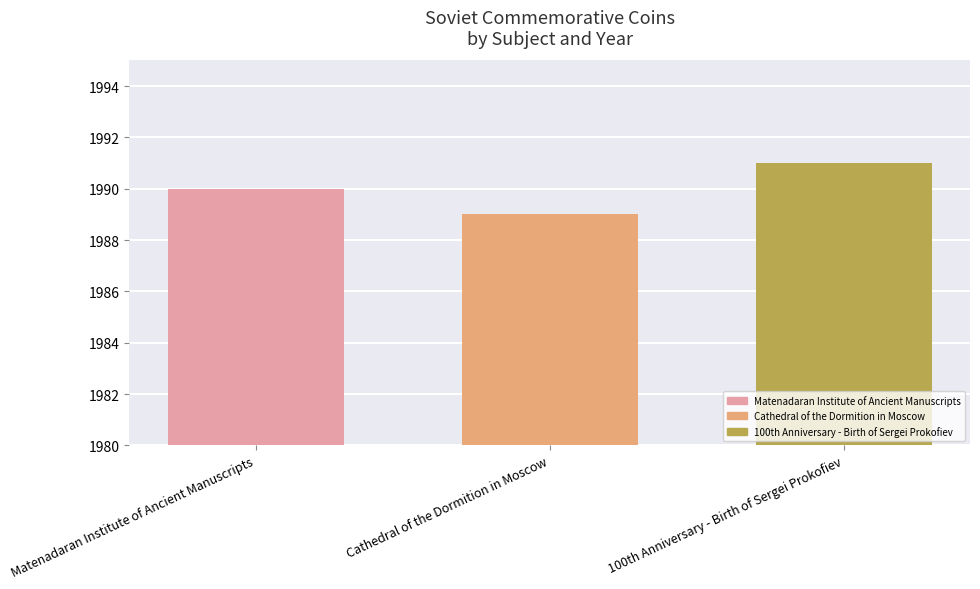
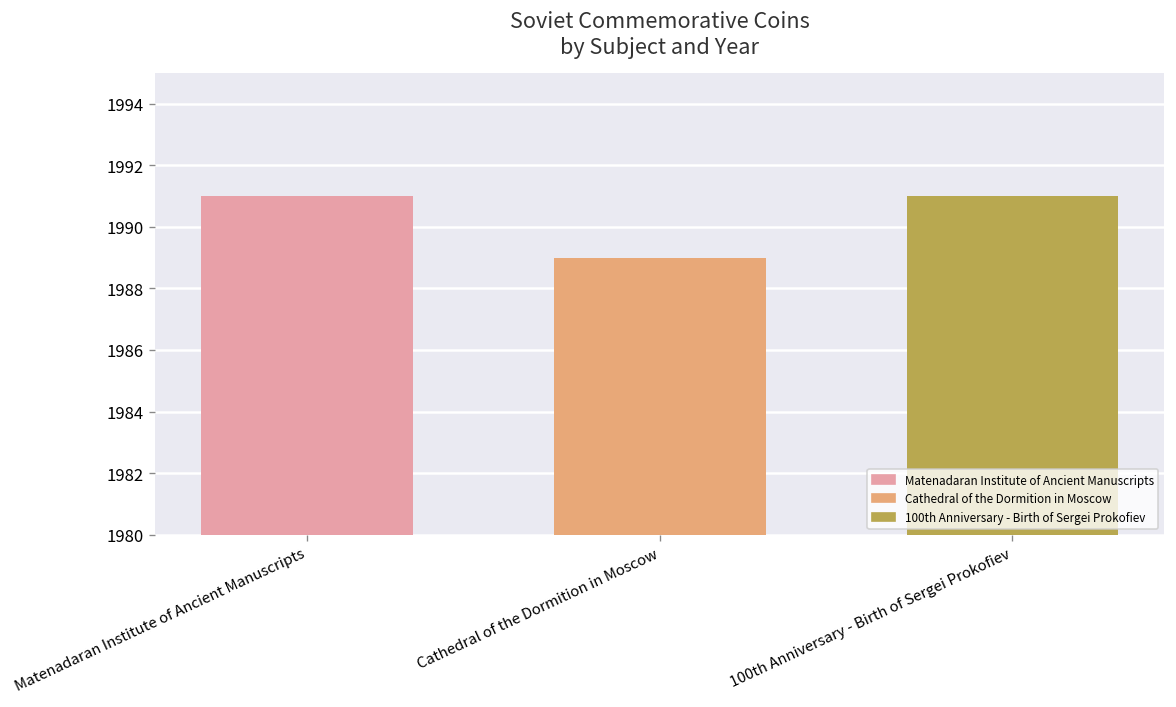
Matenadaran Institute of Ancient Manuscripts: 1990 -> 1991
